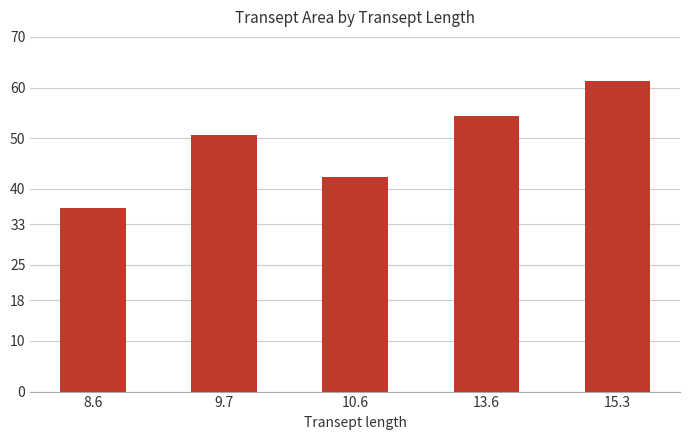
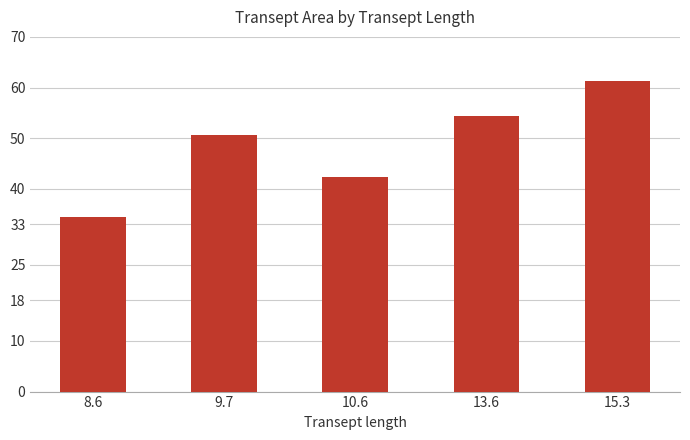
8.6: 36 -> 34
